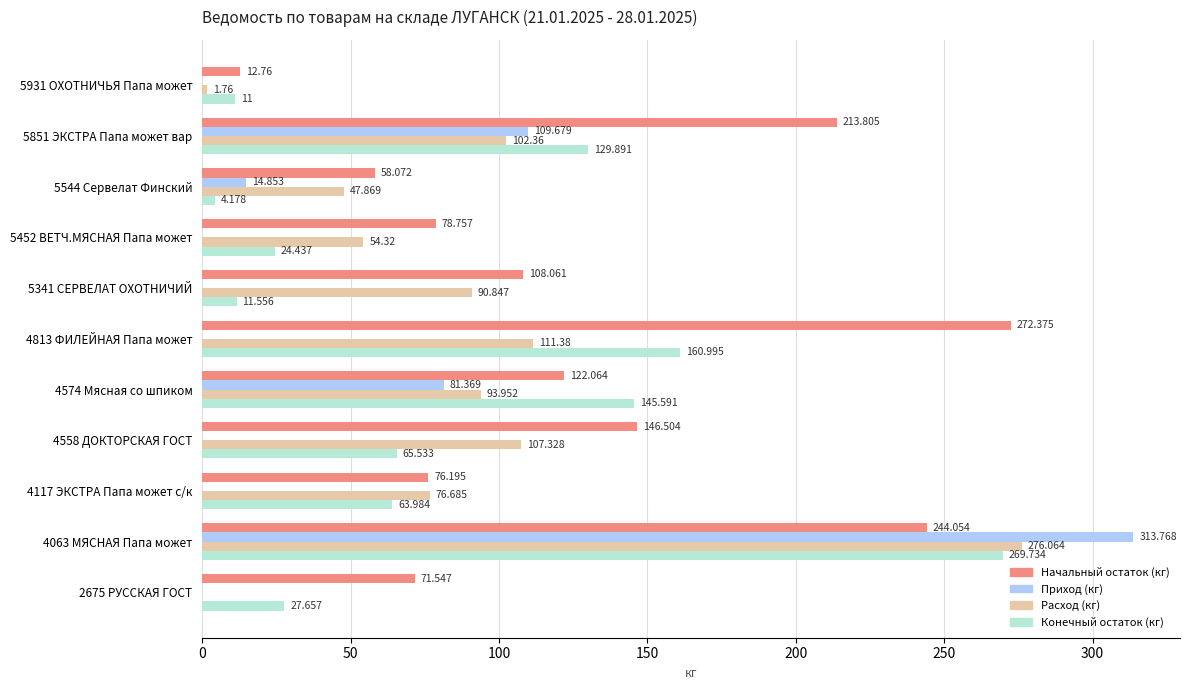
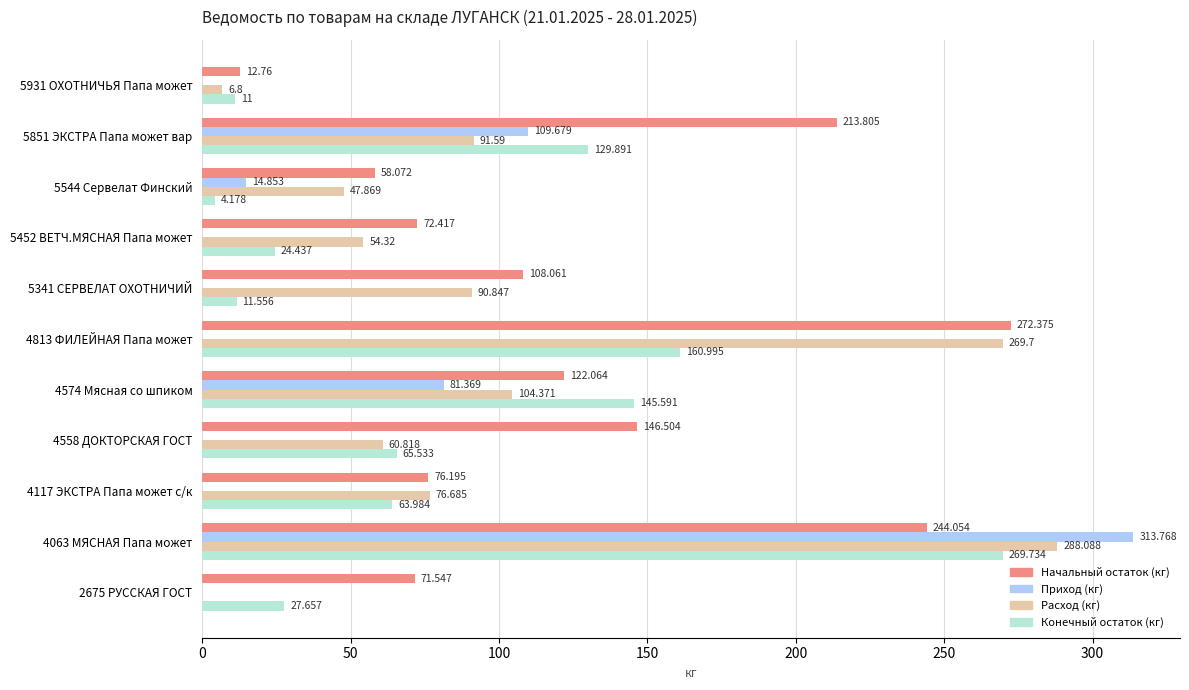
Расход (кг), 5931 ОХОТНИЧЬЯ Папа может: 1.76 -> 6.8
Расход (кг), 5851 ЭКСТРА Папа может вар: 102.36 -> 91.59
Начальный остаток (кг), 5452 ВЕТЧ.МЯСНАЯ Папа может: 78.757 -> 72.417
Расход (кг), 4813 ФИЛЕЙНАЯ Папа может: 111.38 -> 269.7
Расход (кг), 4574 Мясная со шпиком: 93.952 -> 104.371
Расход (кг), 4558 ДОКТОРСКАЯ ГОСТ: 107.328 -> 60.818
Расход (кг), 4063 МЯСНАЯ Папа может: 276.064 -> 288.088
